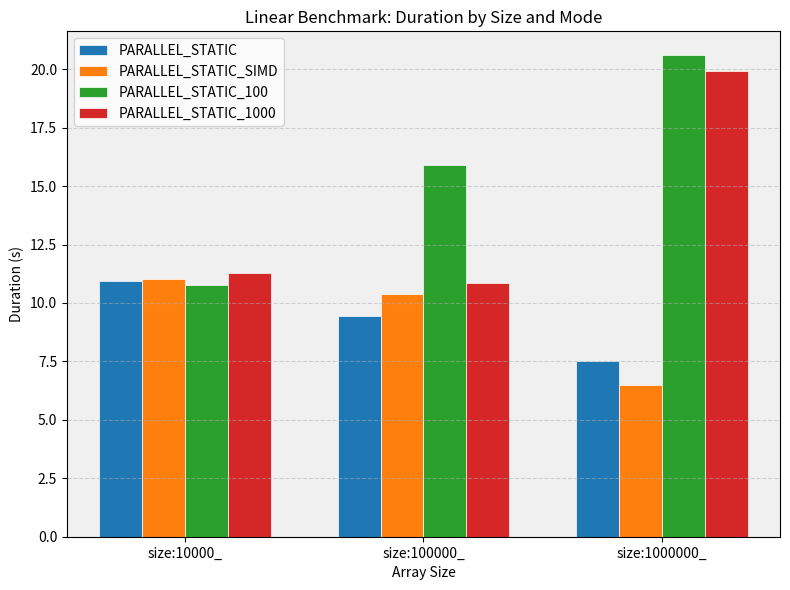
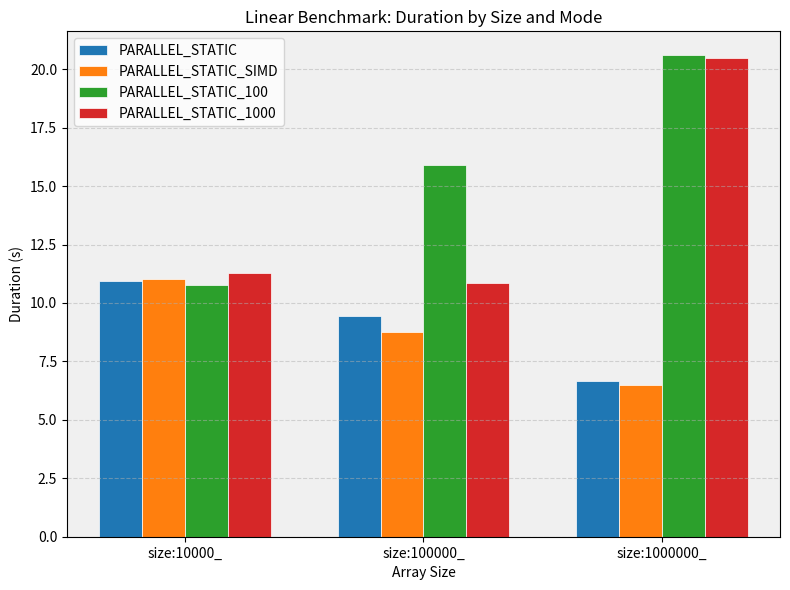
PARALLEL_STATIC_SIMD, size:100000_: 10.4 -> 8.7
PARALLEL_STATIC, size:1000000_: 7.5 -> 6.7
PARALLEL_STATIC_1000, size:1000000_: 19.9 -> 20.5
